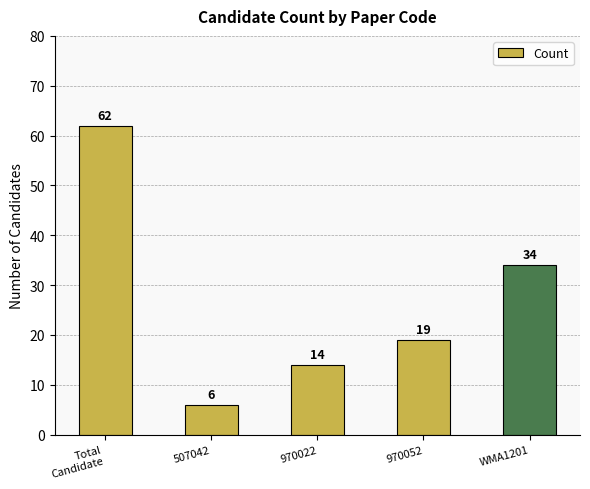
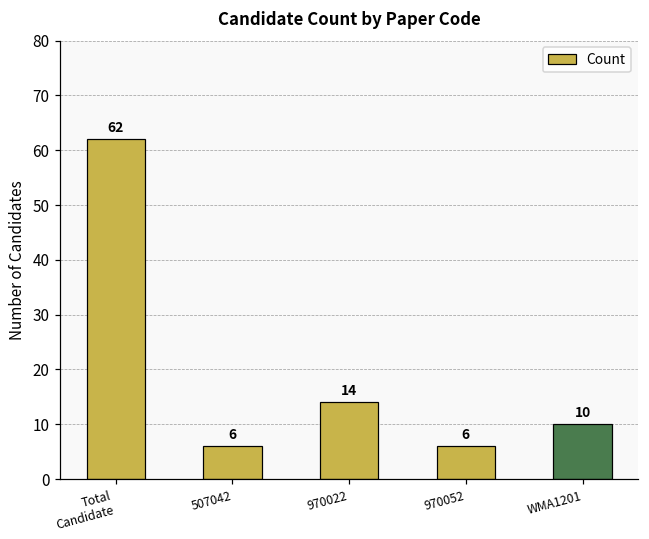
970052: 19 -> 6
WMA1201: 34 -> 10
